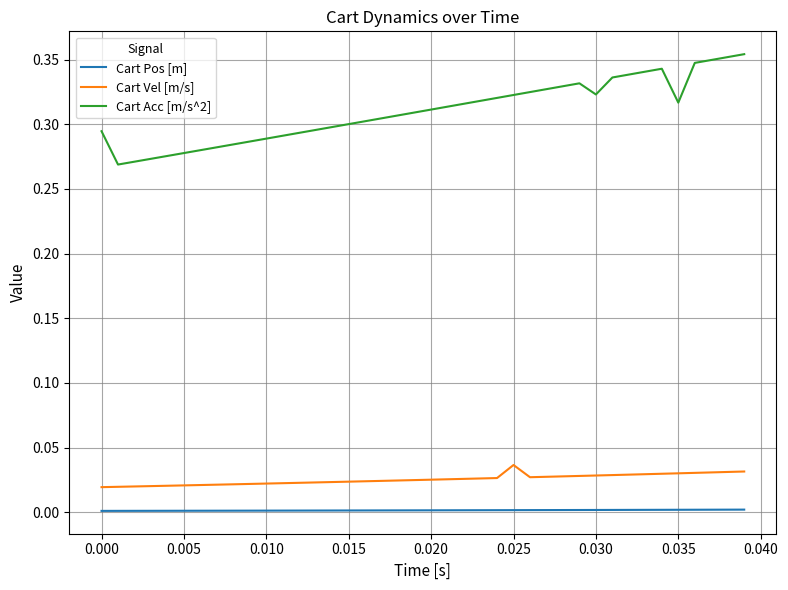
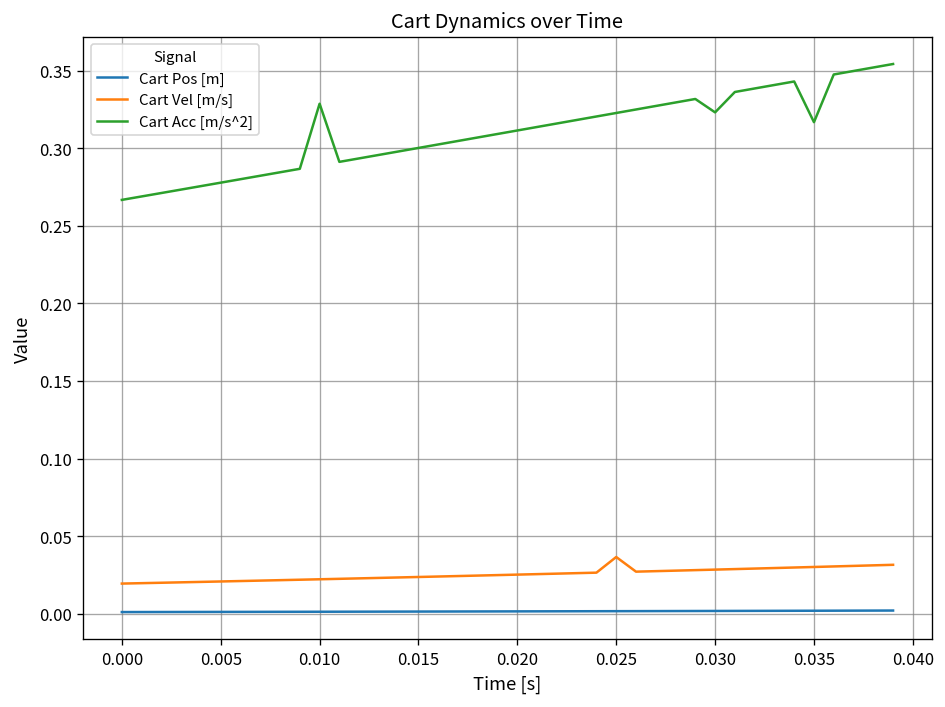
Cart Acc [m/s^2], 0.000: 0.295 -> 0.267
Cart Acc [m/s^2], 0.010: 0.289 -> 0.329
